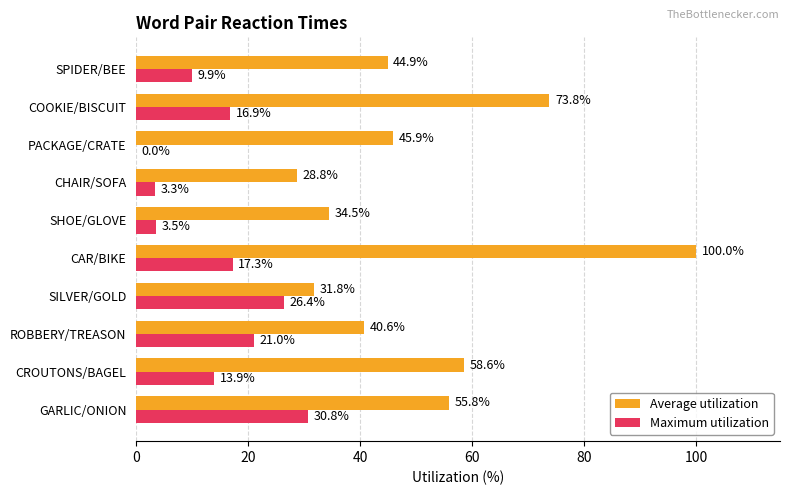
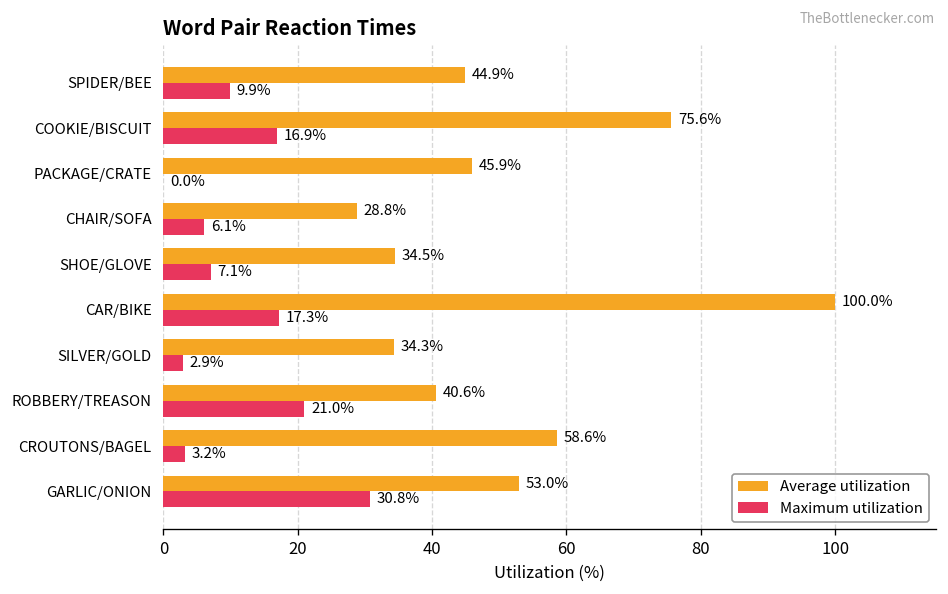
Average utilization, COOKIE/BISCUIT: 73.8% -> 75.6%
Maximum utilization, CHAIR/SOFA: 3.3% -> 6.1%
Maximum utilization, SHOE/GLOVE: 3.5% -> 7.1%
Average utilization, SILVER/GOLD: 31.8% -> 34.3%
Maximum utilization, SILVER/GOLD: 26.4% -> 2.9%
Maximum utilization, CROUTONS/BAGEL: 13.9% -> 3.2%
Average utilization, GARLIC/ONION: 55.8% -> 53.0%
